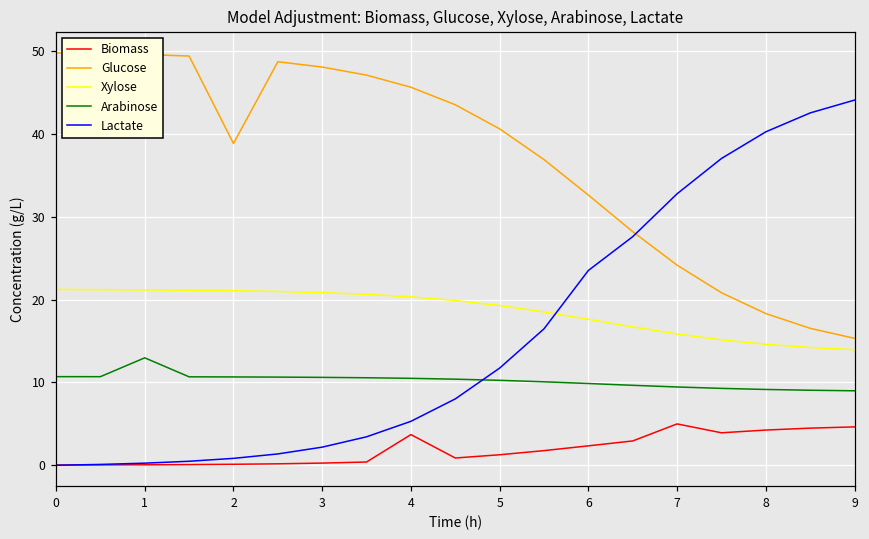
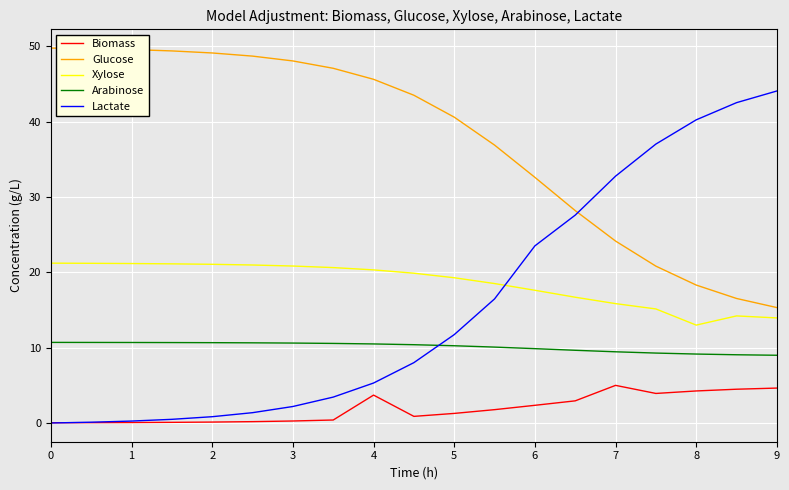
Arabinose, 1: 13 -> 11
Glucose, 2: 39 -> 49
Xylose, 8: 15 -> 13
